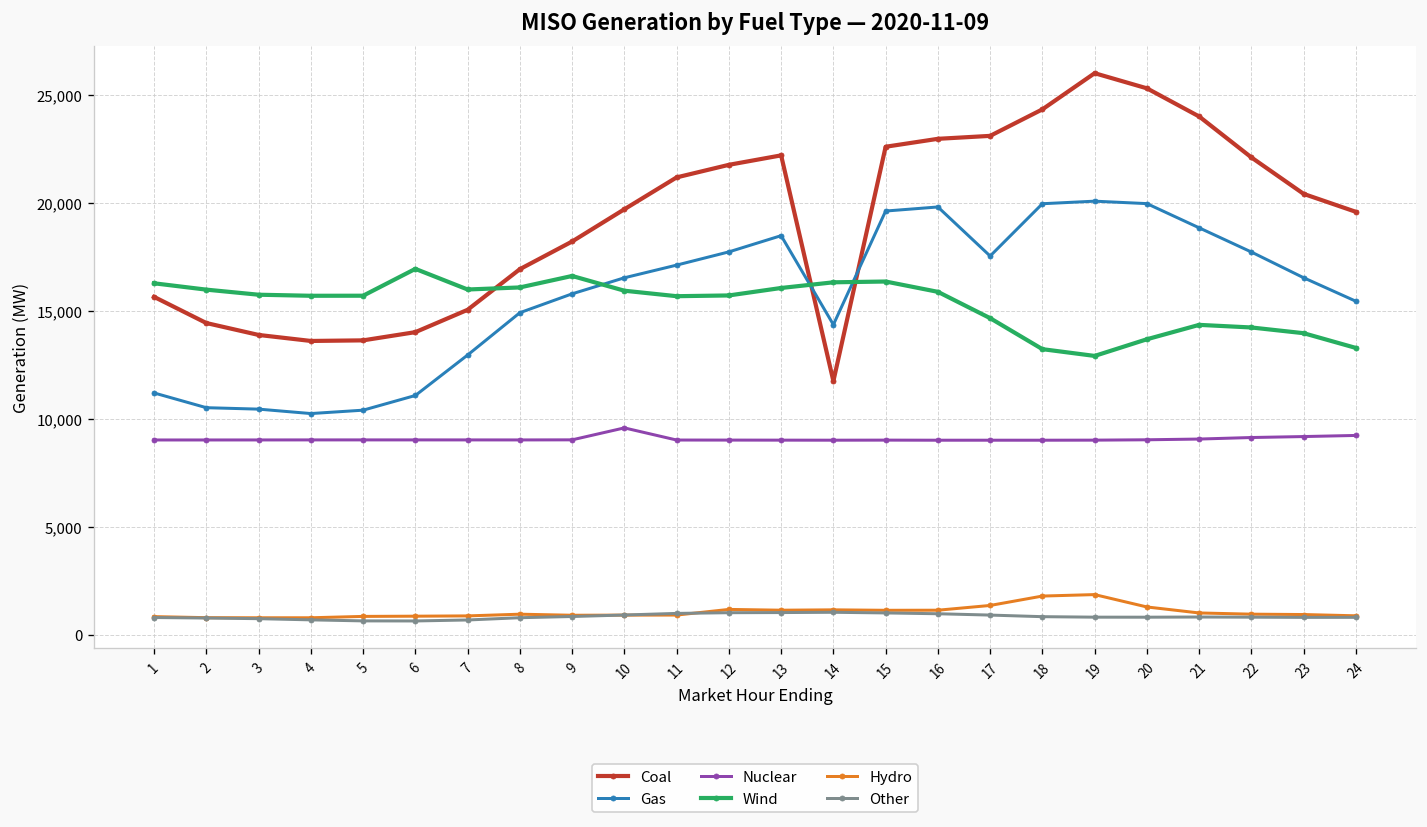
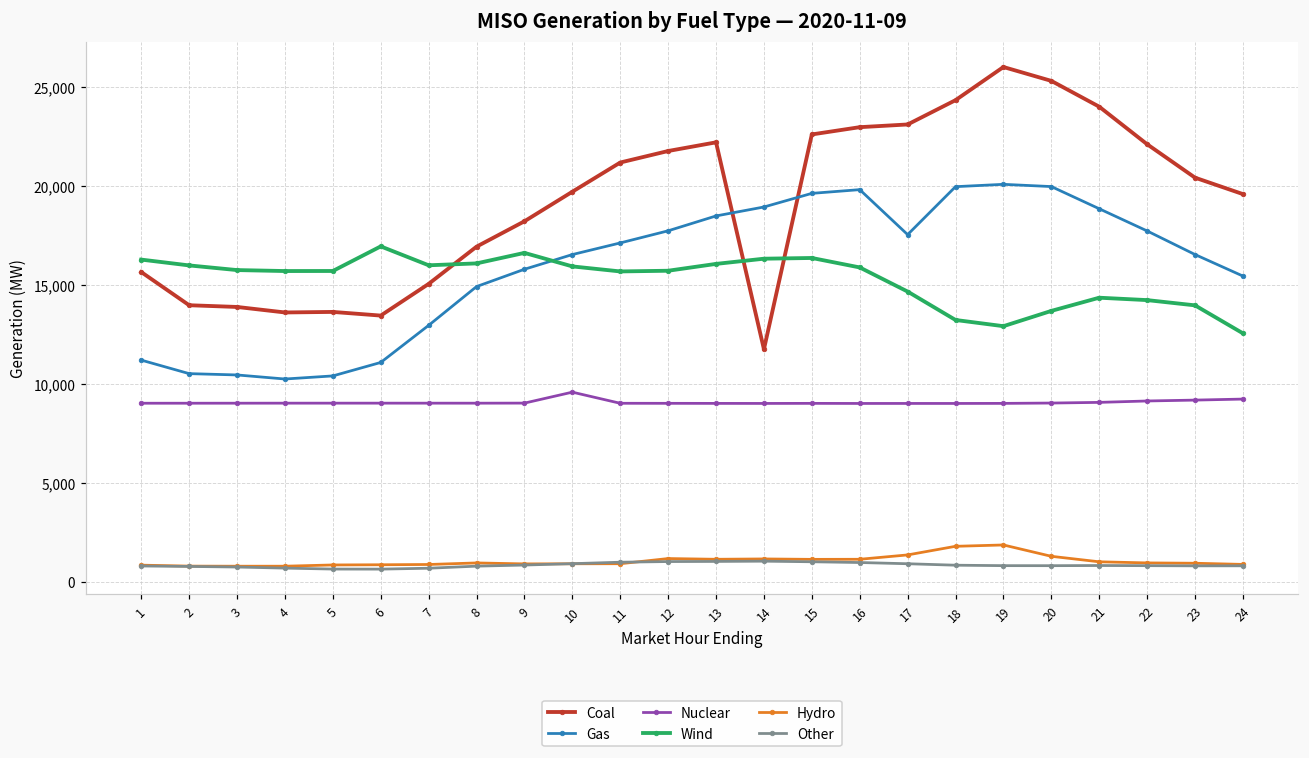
Coal, 2: 14,400 -> 14,000
Coal, 6: 14,000 -> 13,500
Gas, 14: 14,400 -> 18,900
Wind, 24: 13,300 -> 12,600
